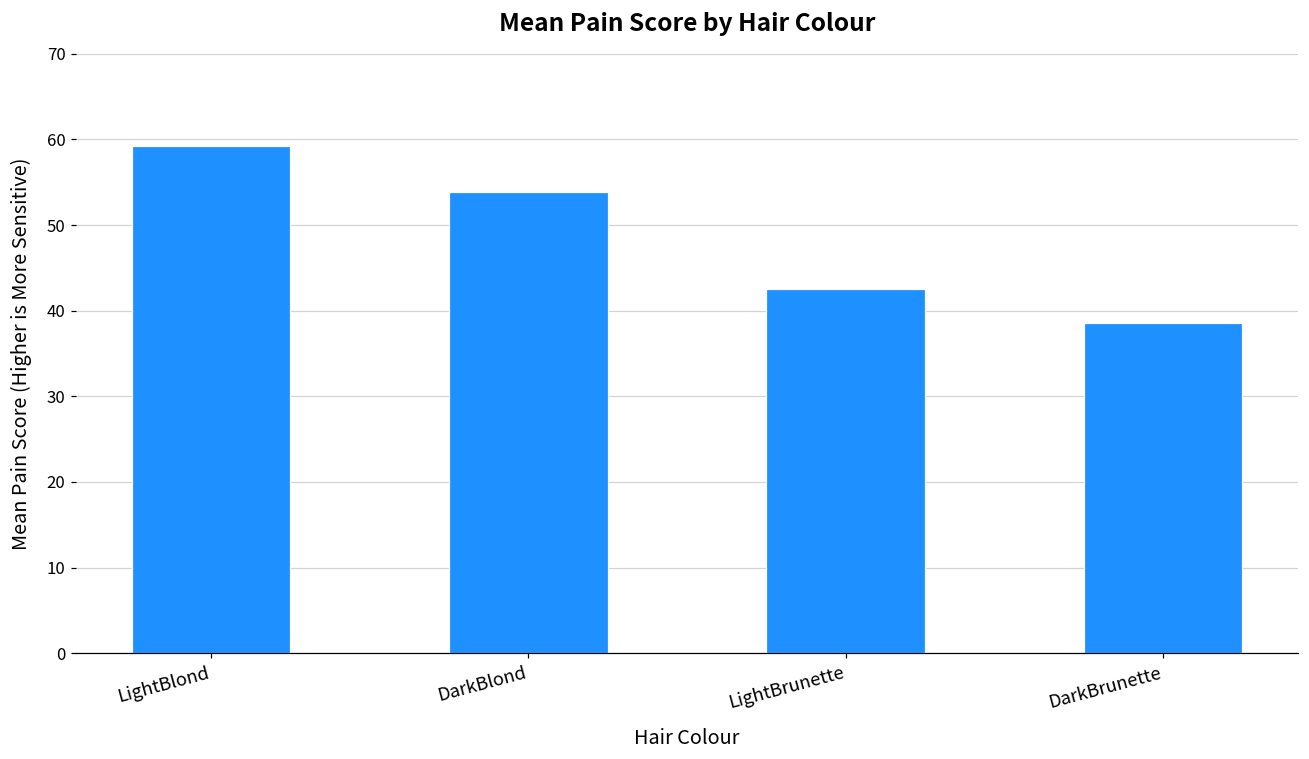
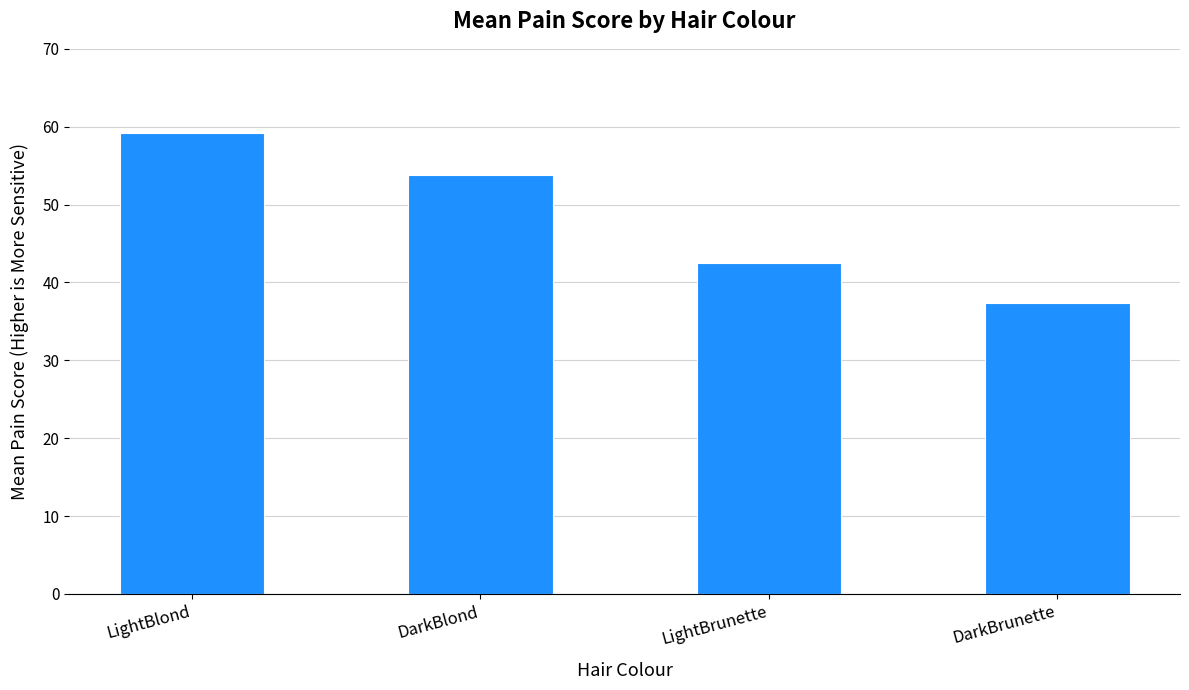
DarkBrunette: 39 -> 37
